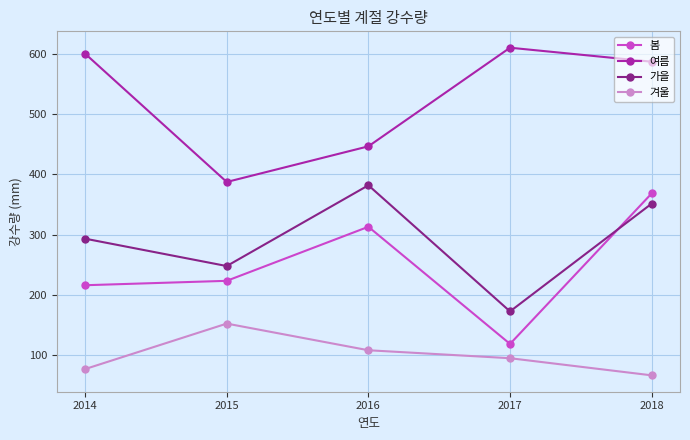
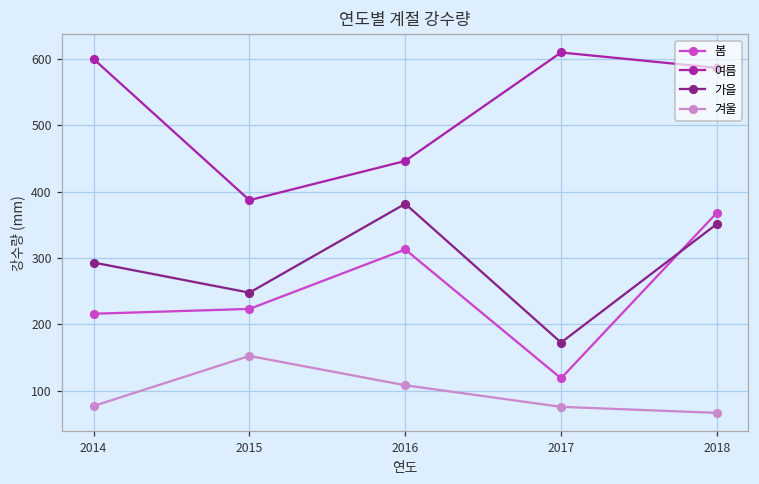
겨울, 2017: 90 -> 80
